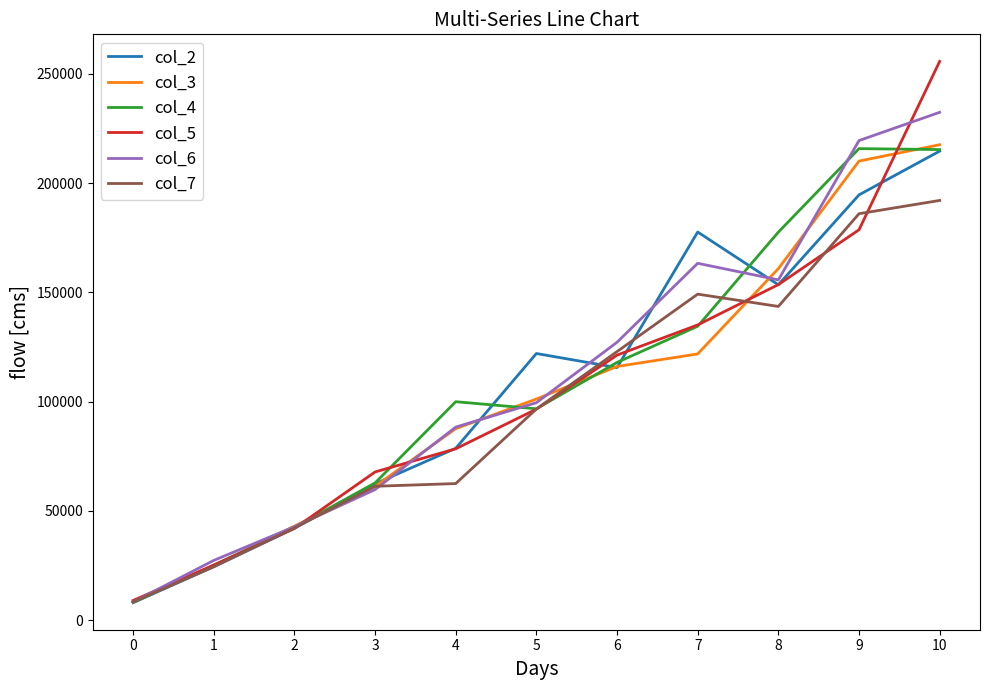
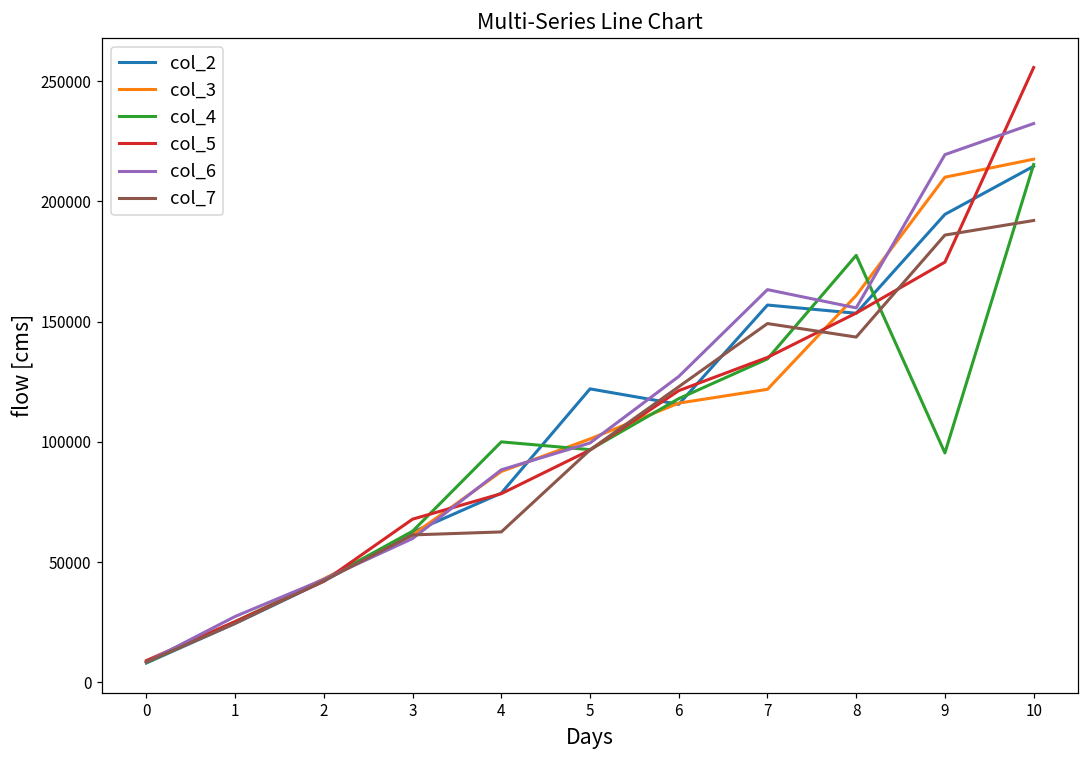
col_2, 7: 178000 -> 157000
col_4, 9: 216000 -> 95000
col_5, 9: 179000 -> 175000
